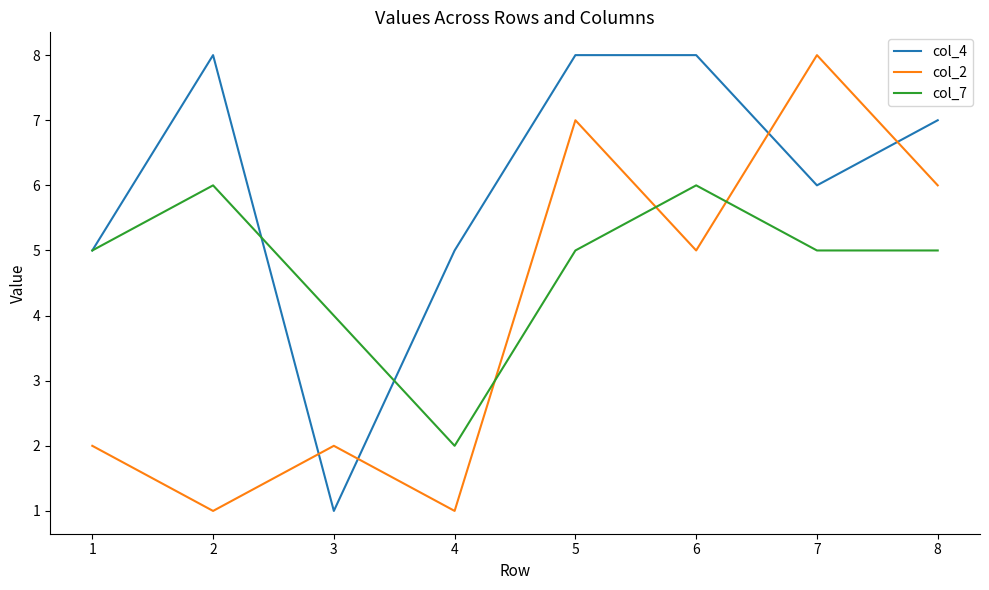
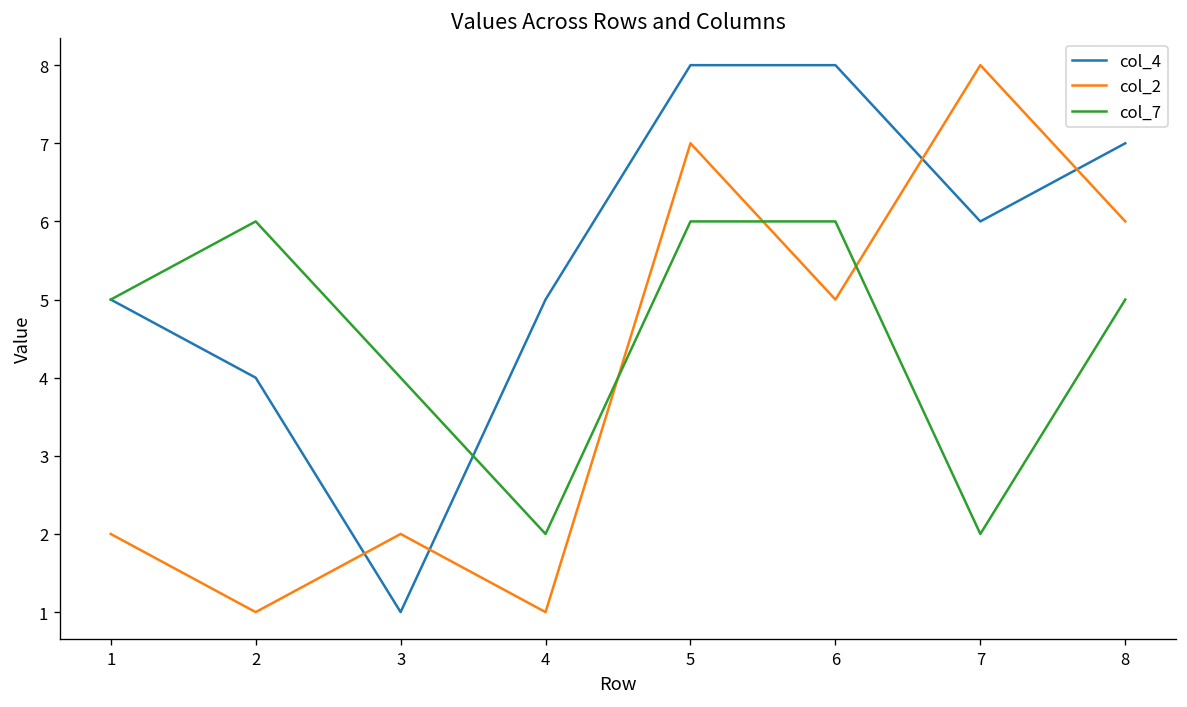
col_4, 2: 8 -> 4
col_7, 5: 5 -> 6
col_7, 7: 5 -> 2
